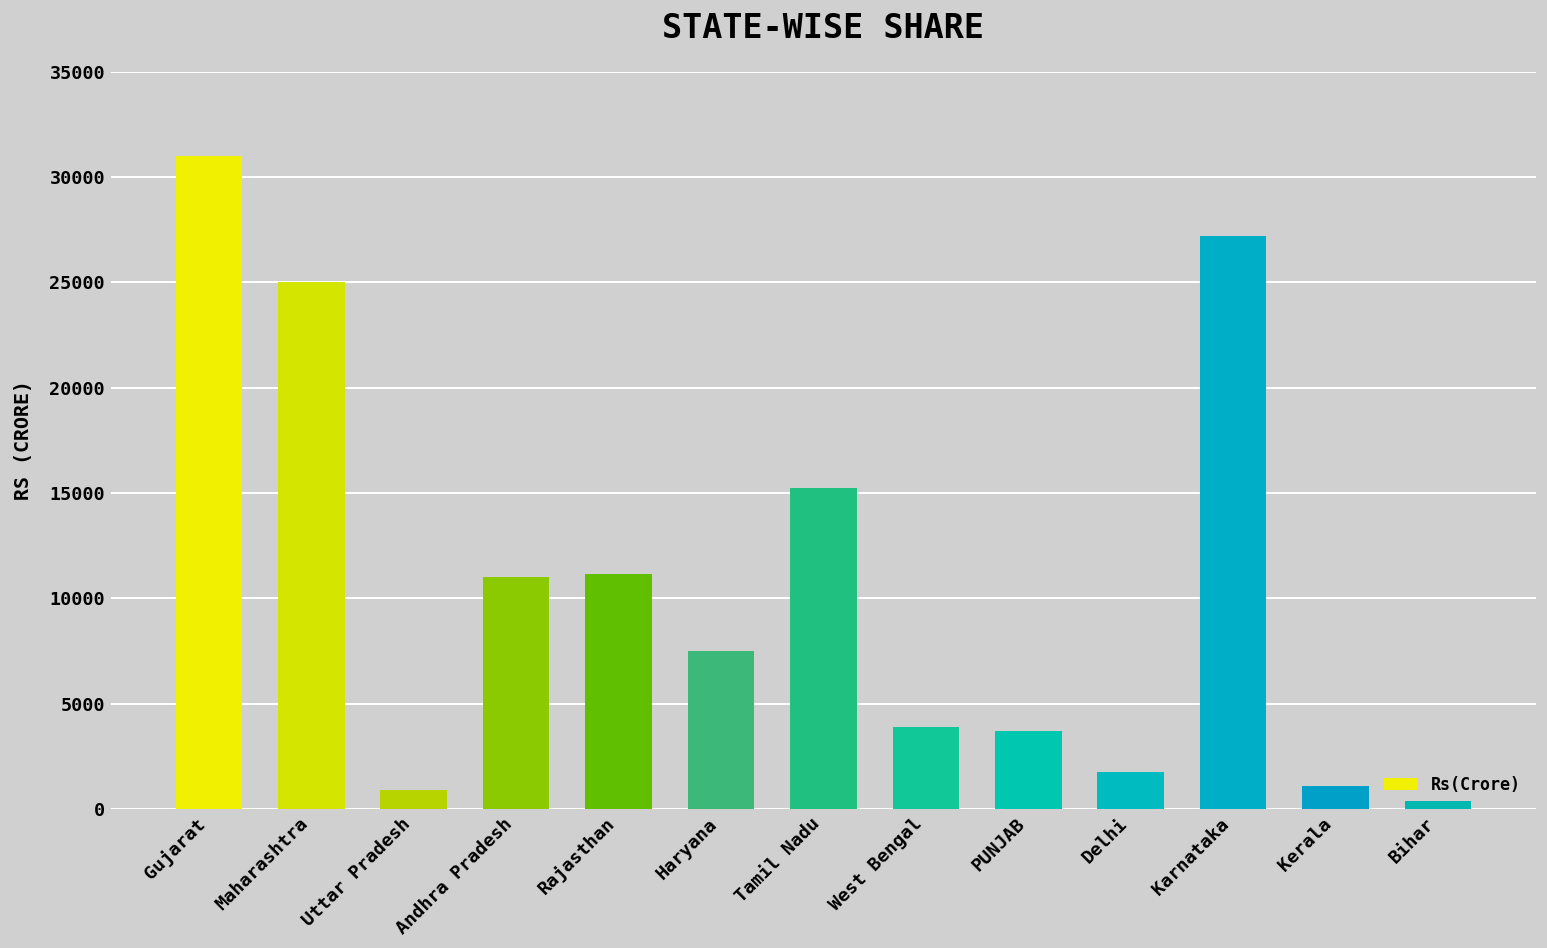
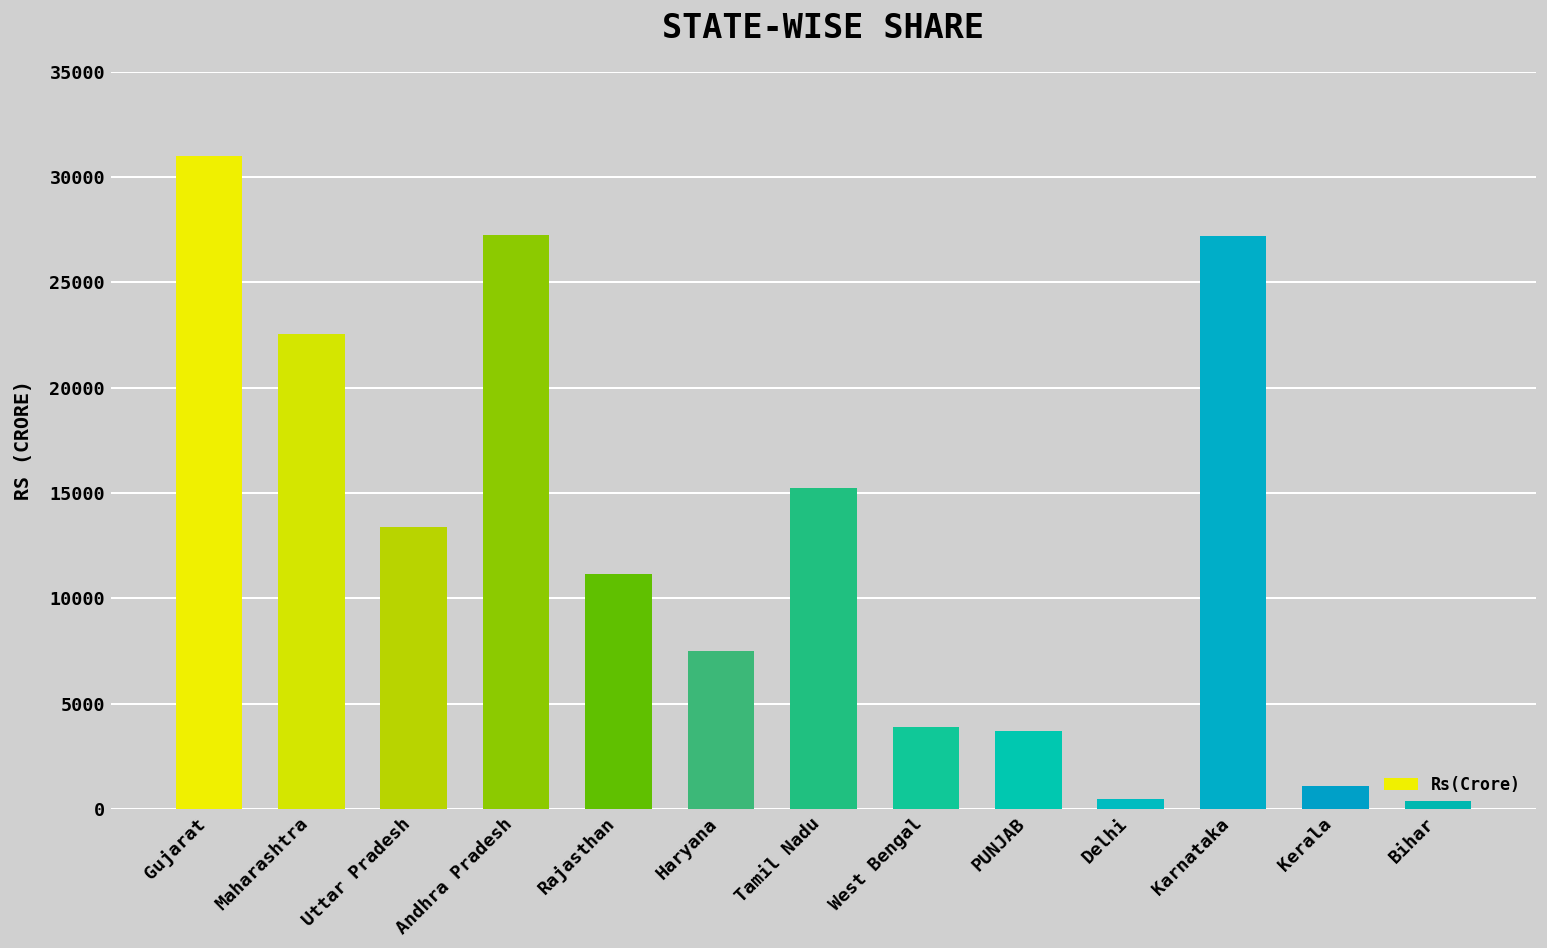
Maharashtra: 25000 -> 22600
Uttar Pradesh: 900 -> 13400
Andhra Pradesh: 11000 -> 27200
Delhi: 1700 -> 500
